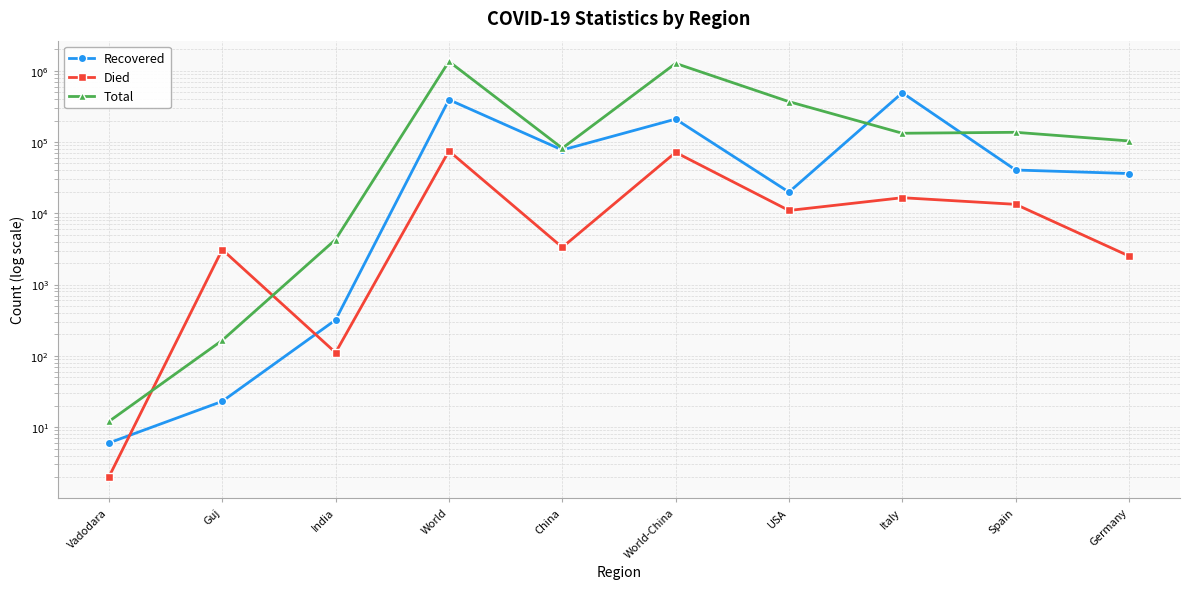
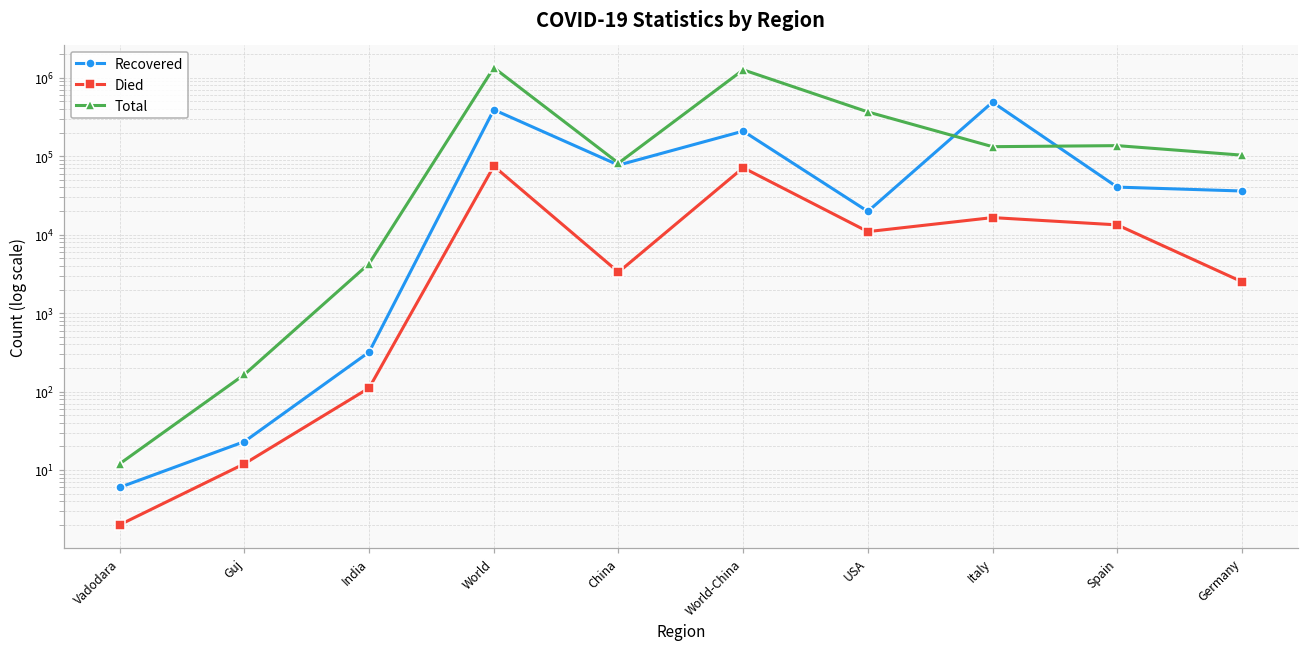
Died, Guj: 3000 -> 12
